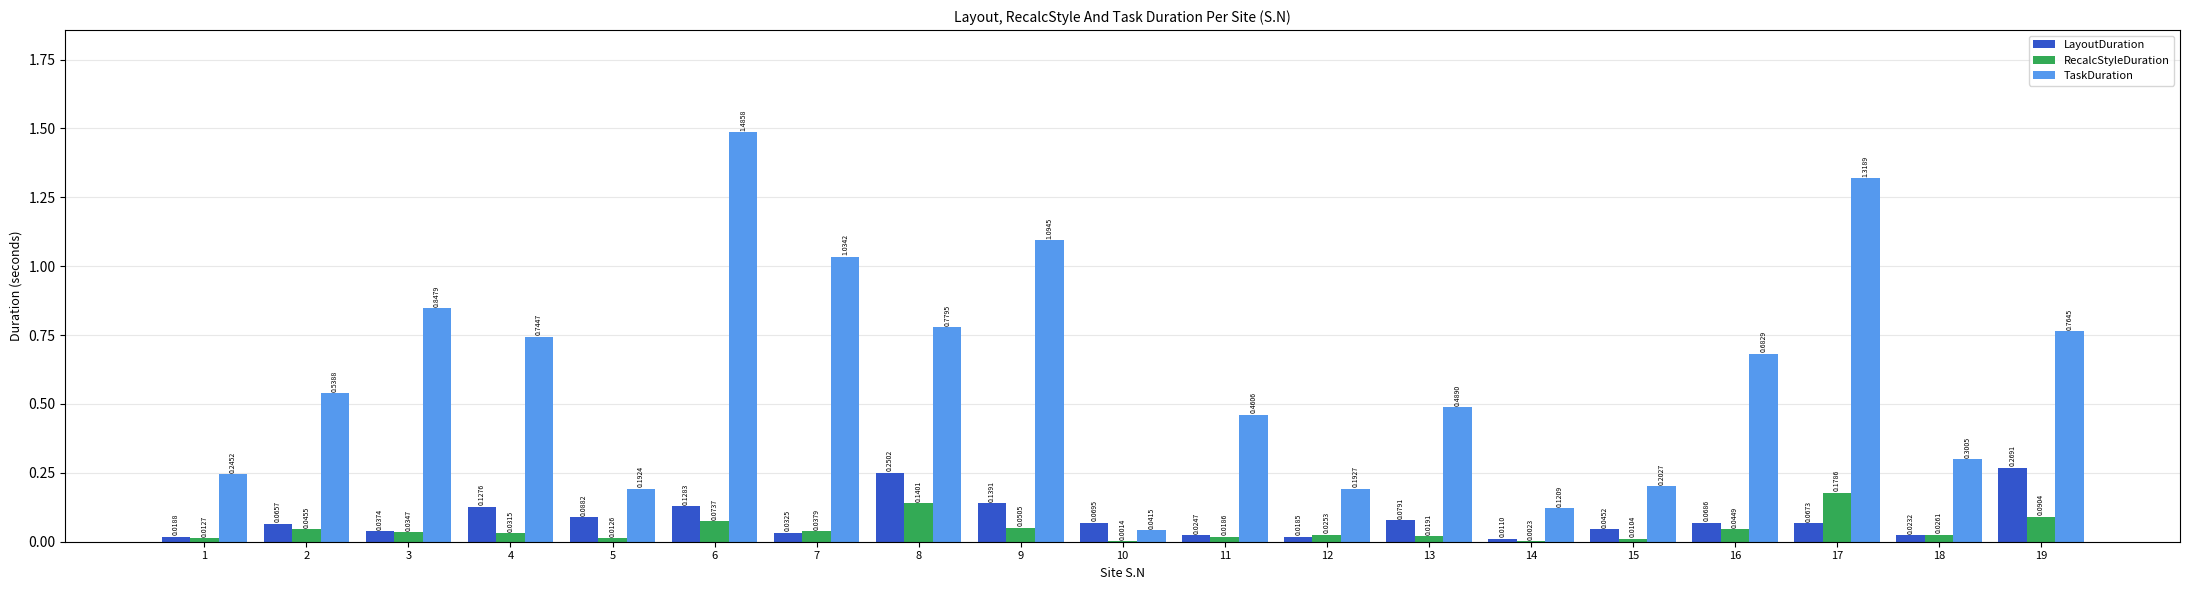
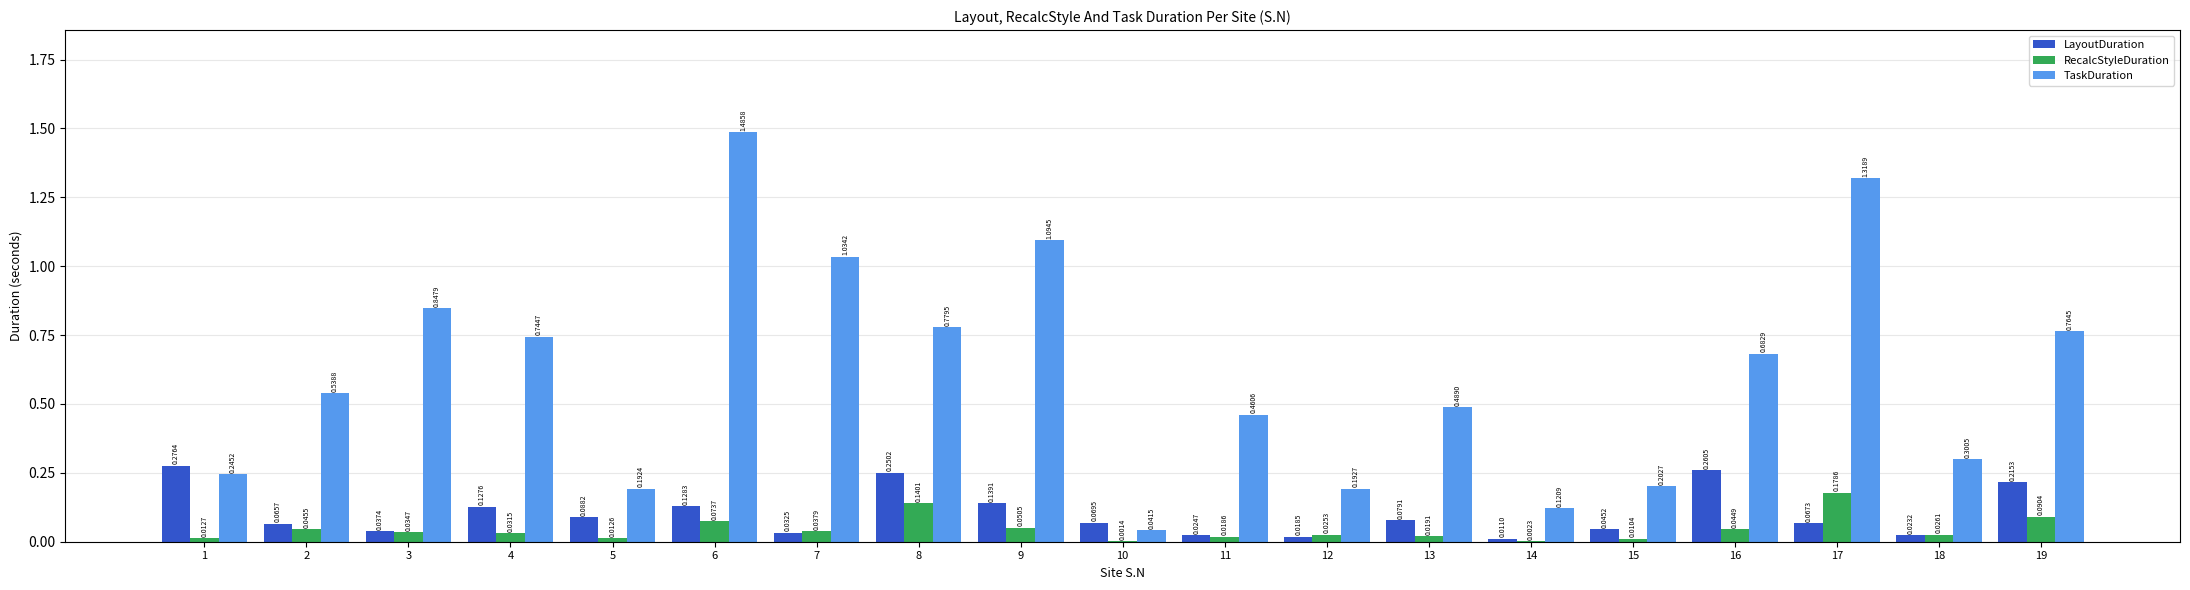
LayoutDuration, 1: 0.0188 -> 0.2764
LayoutDuration, 16: 0.0686 -> 0.2605
LayoutDuration, 19: 0.2691 -> 0.2153
